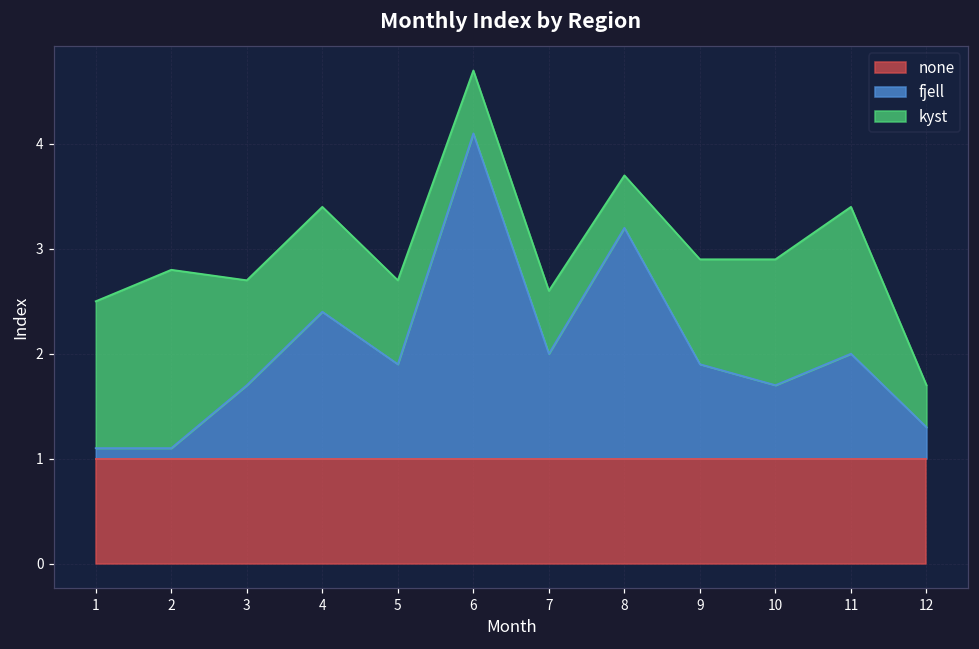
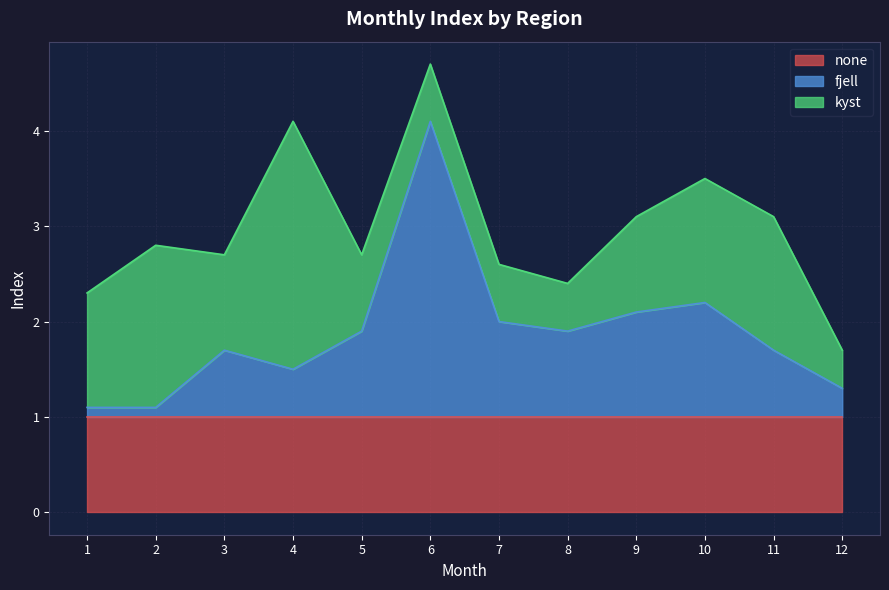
kyst, 1: 1.4 -> 1.2
fjell, 4: 2.4 -> 1.5
kyst, 4: 1.0 -> 2.6
fjell, 8: 3.2 -> 1.9
fjell, 9: 1.9 -> 2.1
fjell, 10: 1.7 -> 2.2
kyst, 10: 1.2 -> 1.3
fjell, 11: 2.0 -> 1.7
